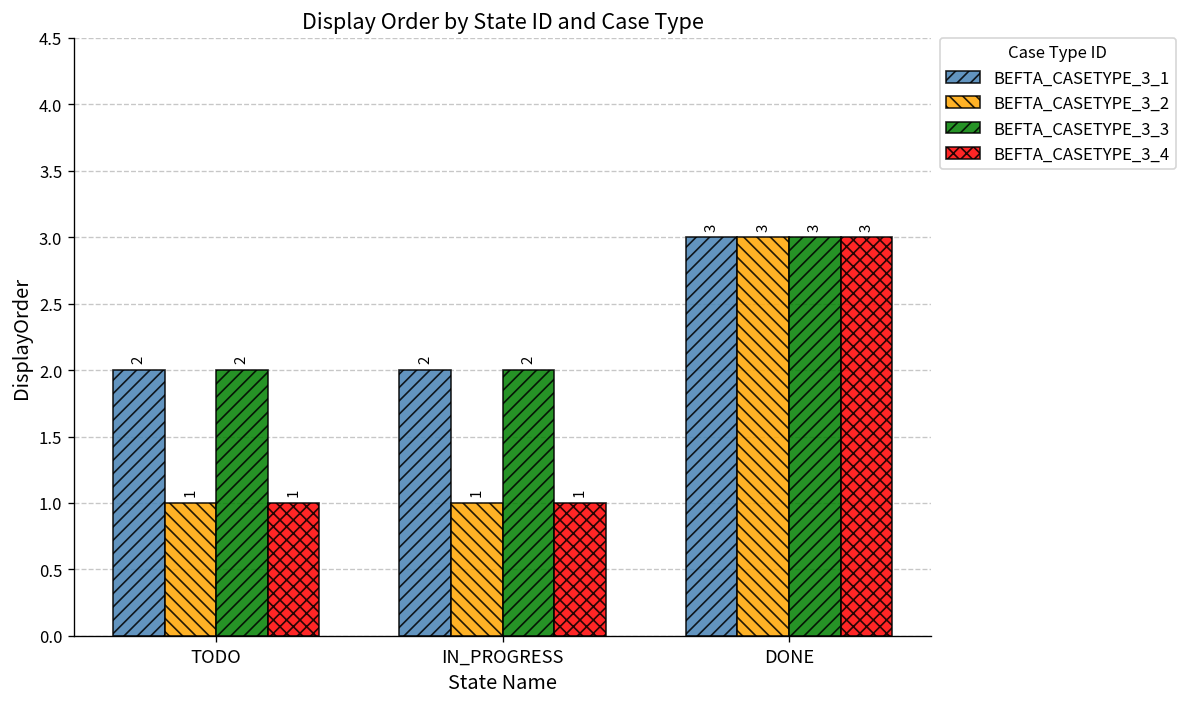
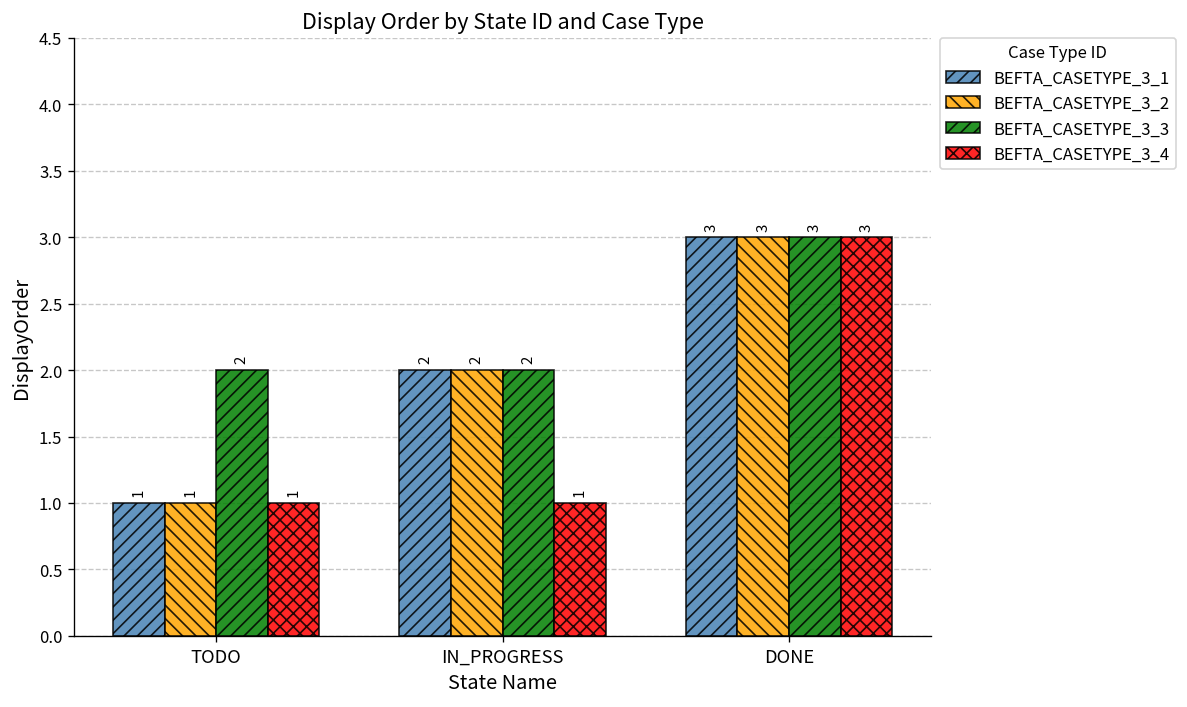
BEFTA_CASETYPE_3_1, TODO: 2 -> 1
BEFTA_CASETYPE_3_2, IN_PROGRESS: 1 -> 2
